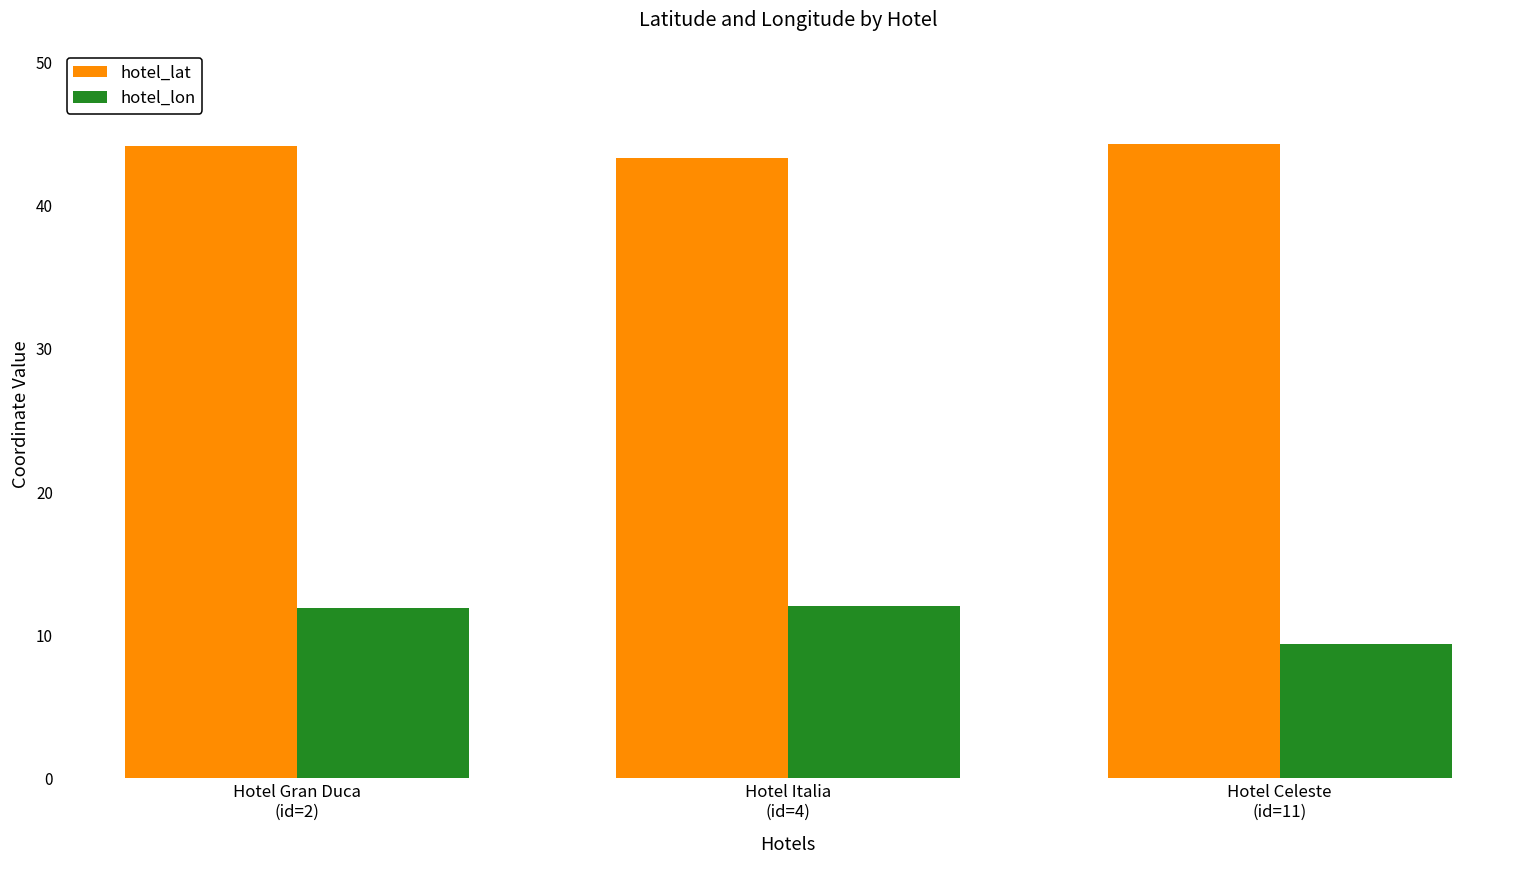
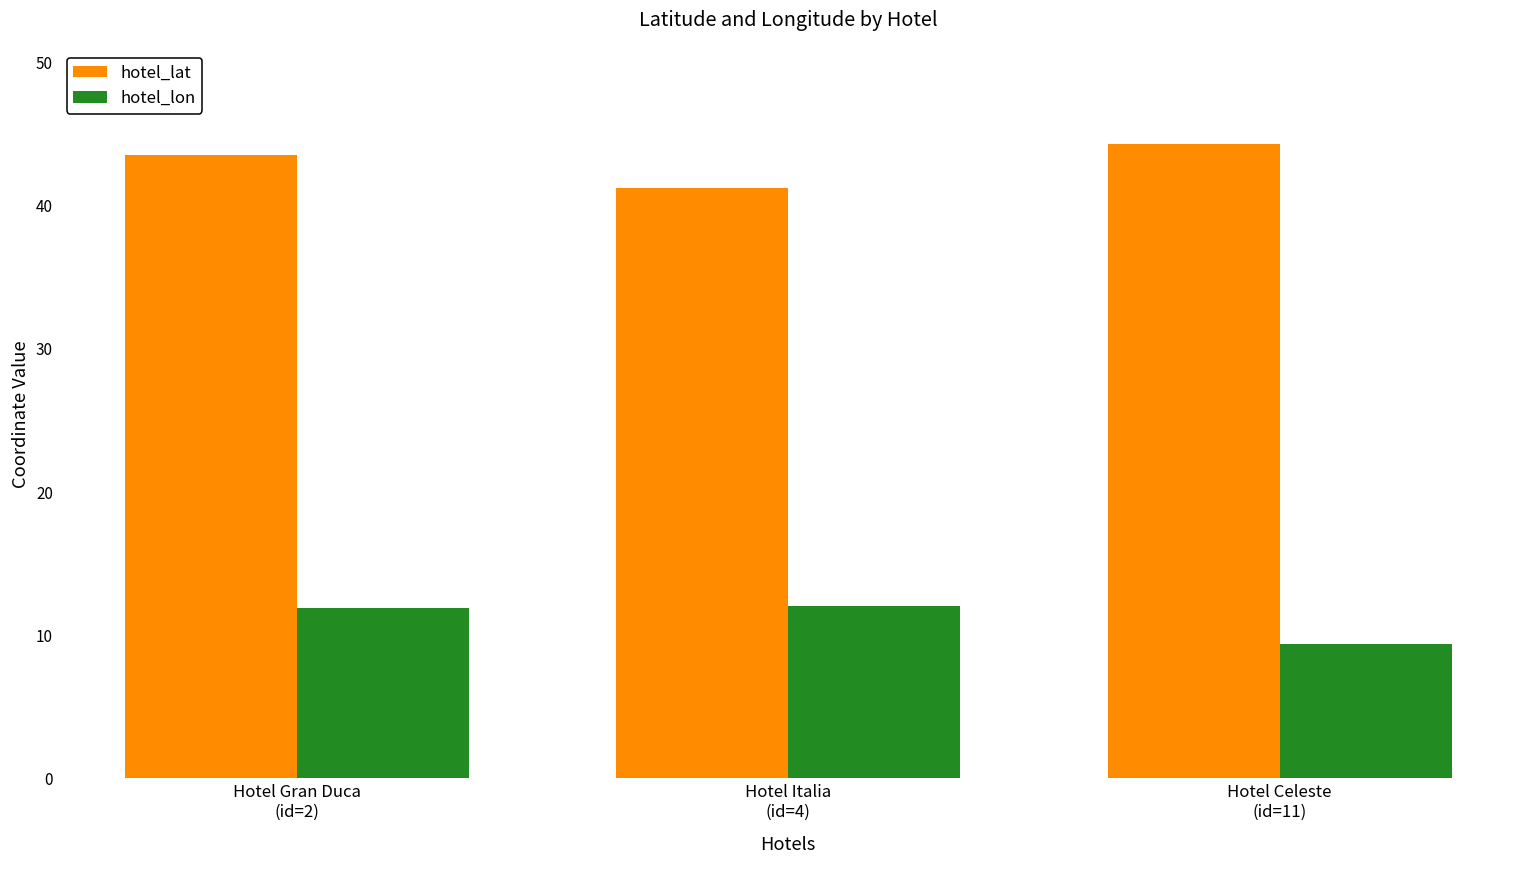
hotel_lat, Hotel Gran Duca (id=2): 44.2 -> 43.5
hotel_lat, Hotel Italia (id=4): 43.3 -> 41.3
